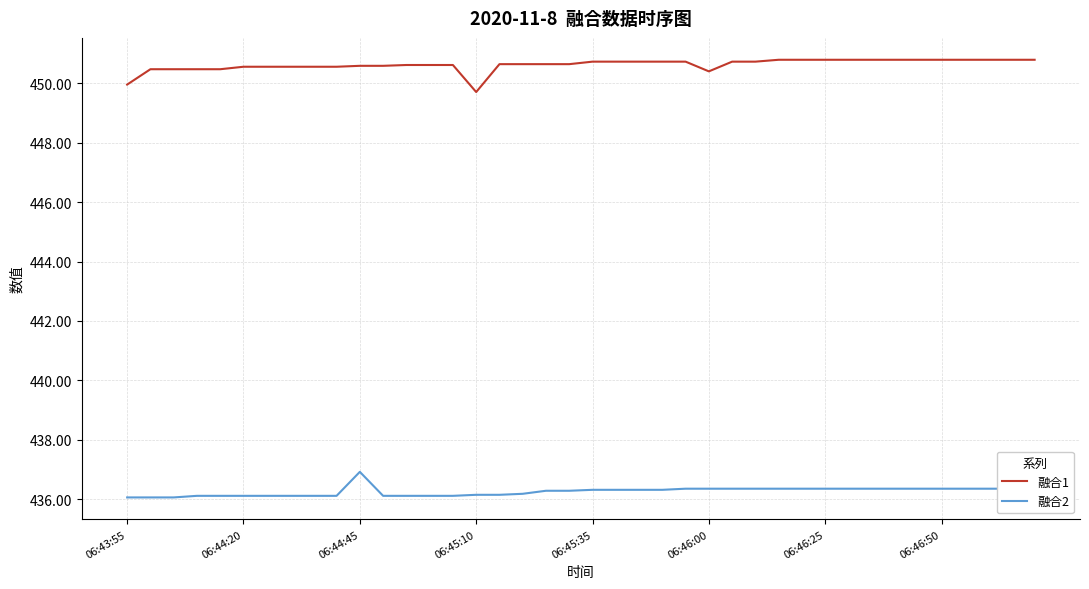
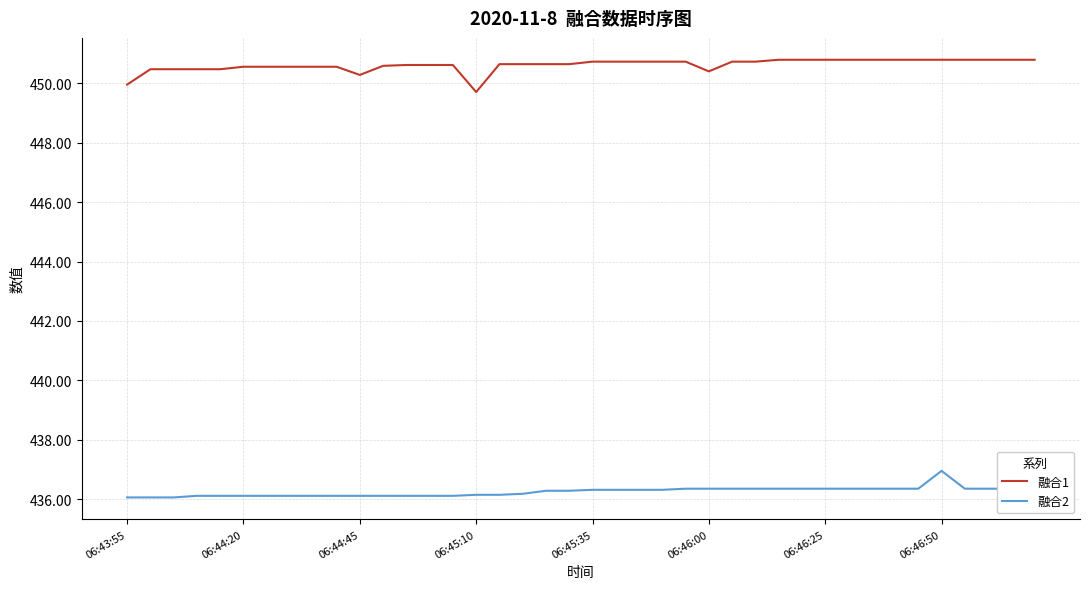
融合1, 06:44:45: 450.6 -> 450.3
融合2, 06:44:45: 436.9 -> 436.1
融合2, 06:46:50: 436.4 -> 437.0
